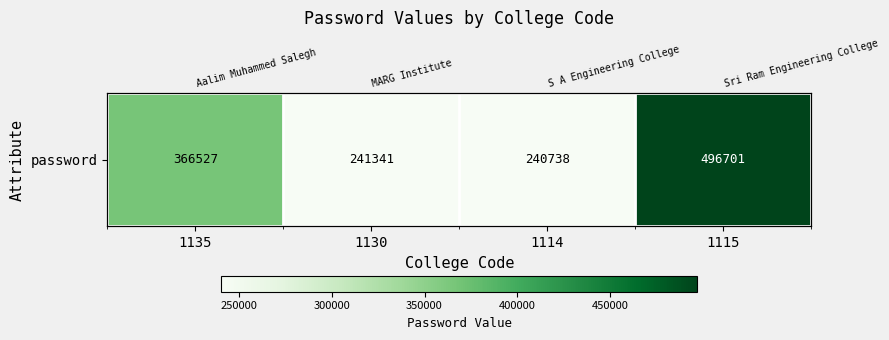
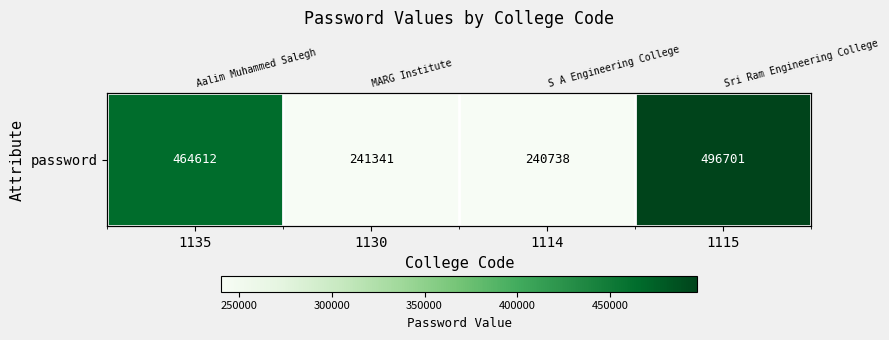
password, 1135: 366527 -> 464612
